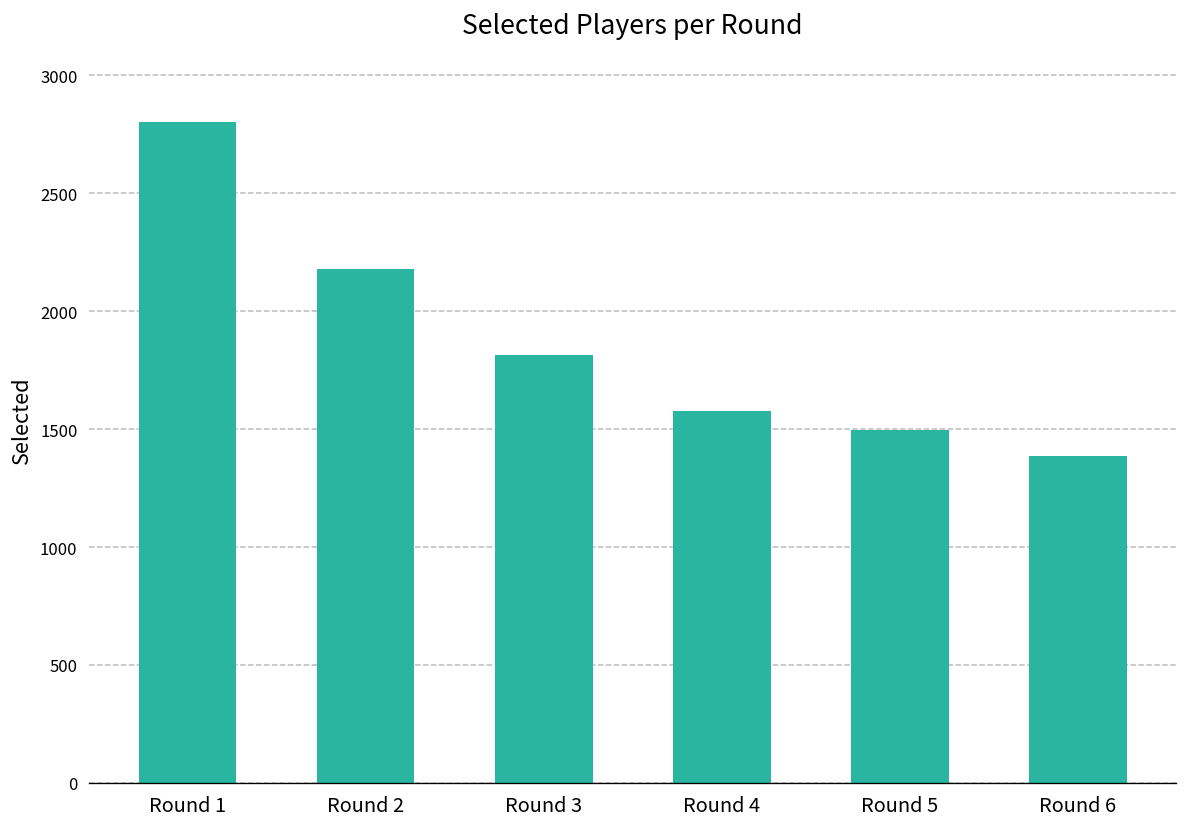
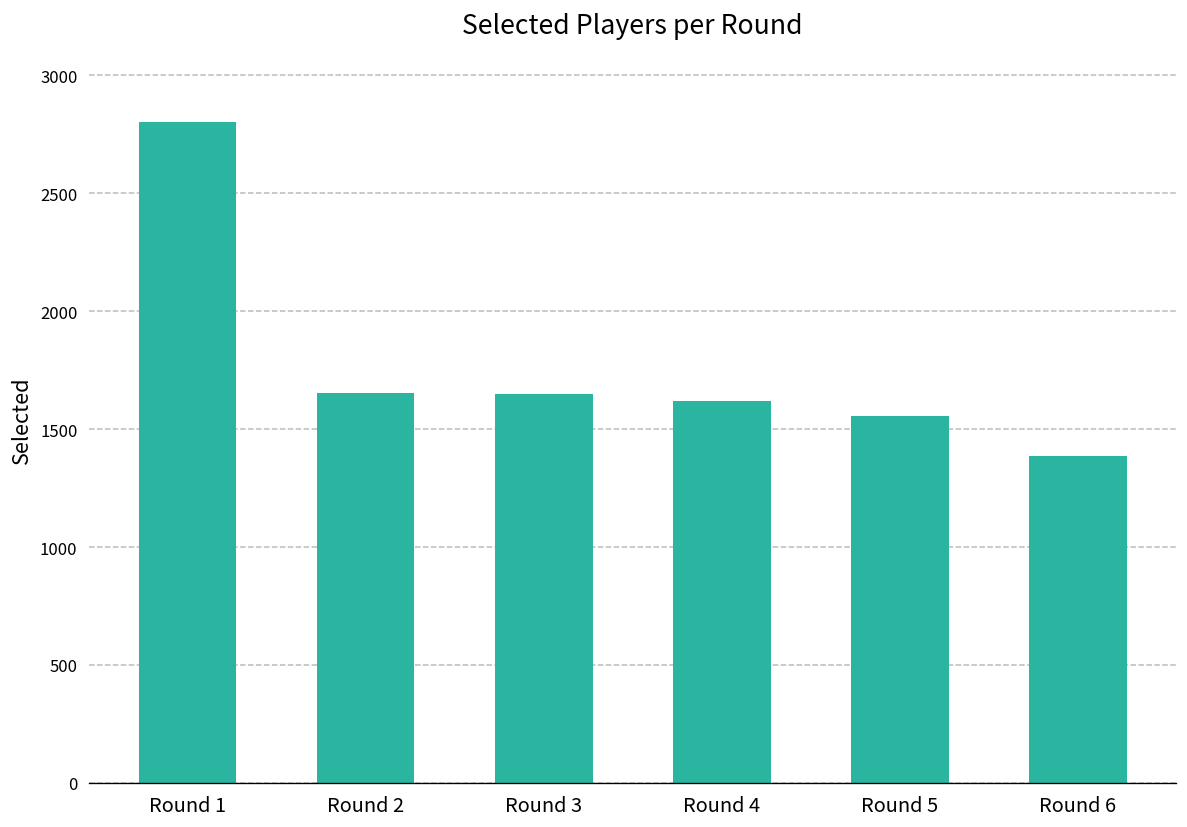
Round 2: 2180 -> 1650
Round 3: 1820 -> 1650
Round 4: 1580 -> 1620
Round 5: 1500 -> 1560
